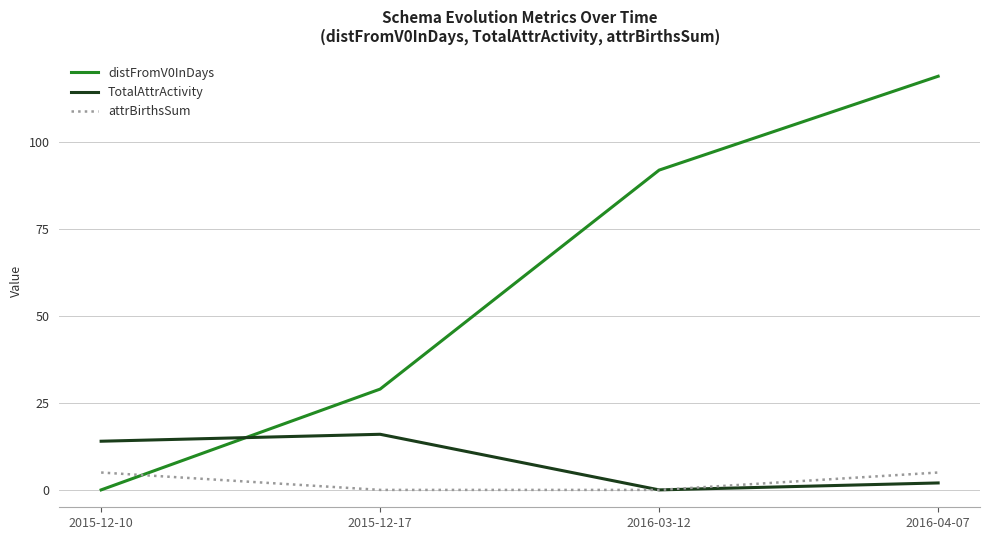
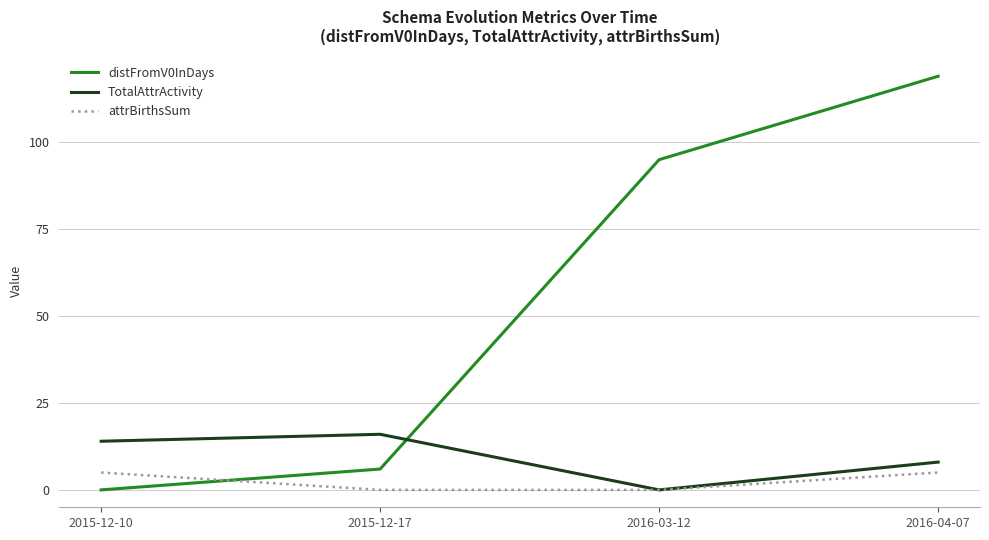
distFromV0InDays, 2015-12-17: 29 -> 6
distFromV0InDays, 2016-03-12: 92 -> 95
TotalAttrActivity, 2016-04-07: 2 -> 8
